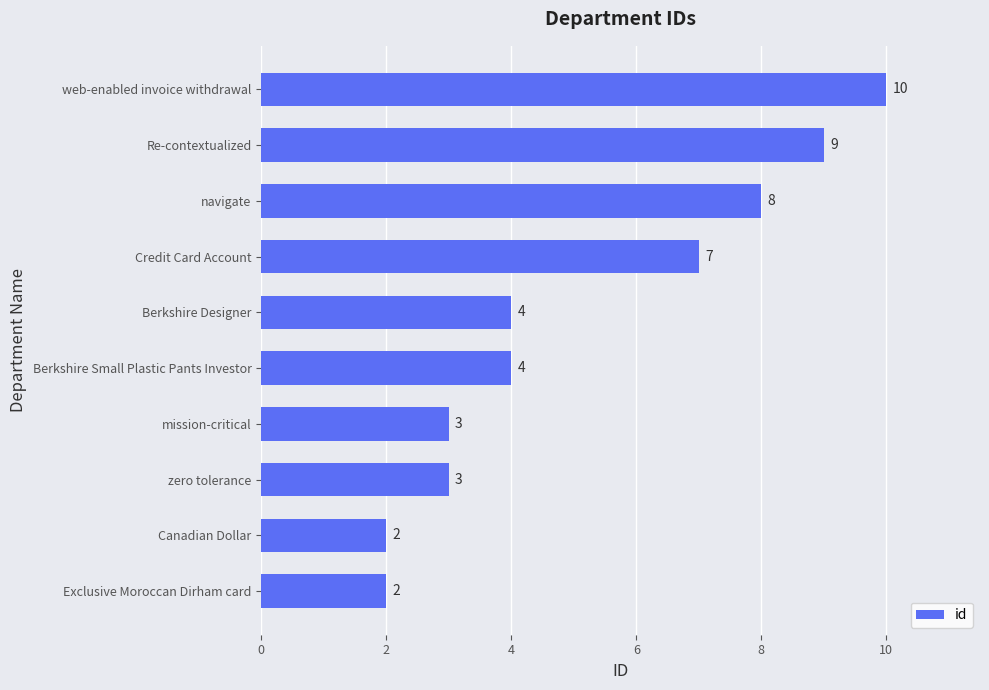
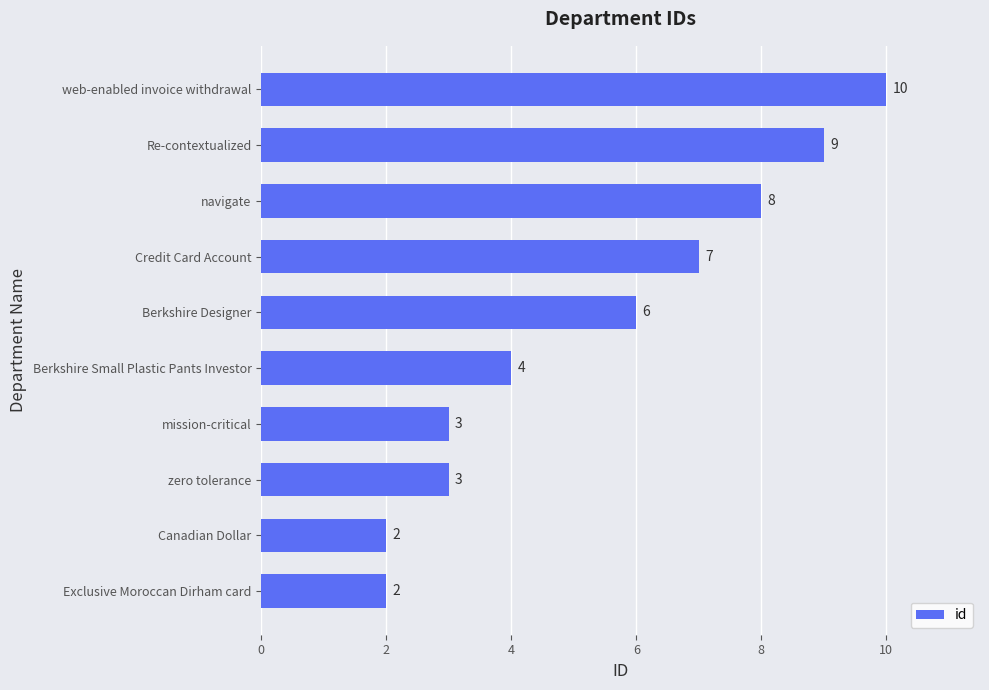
Berkshire Designer: 4 -> 6
